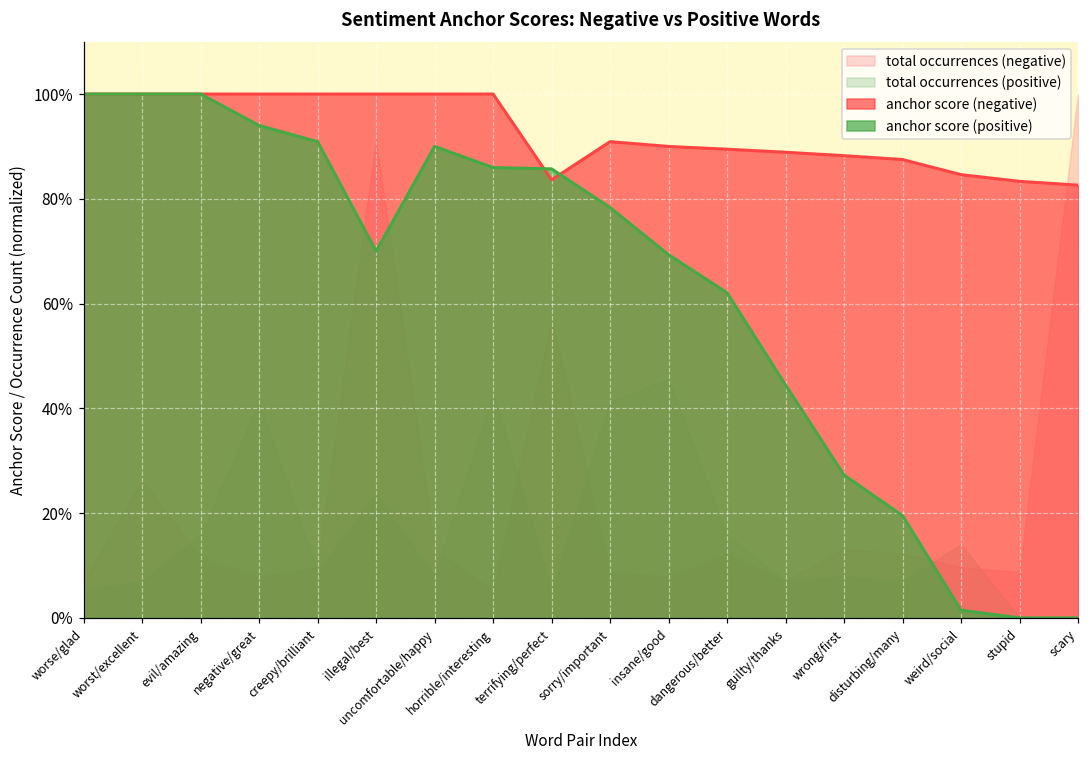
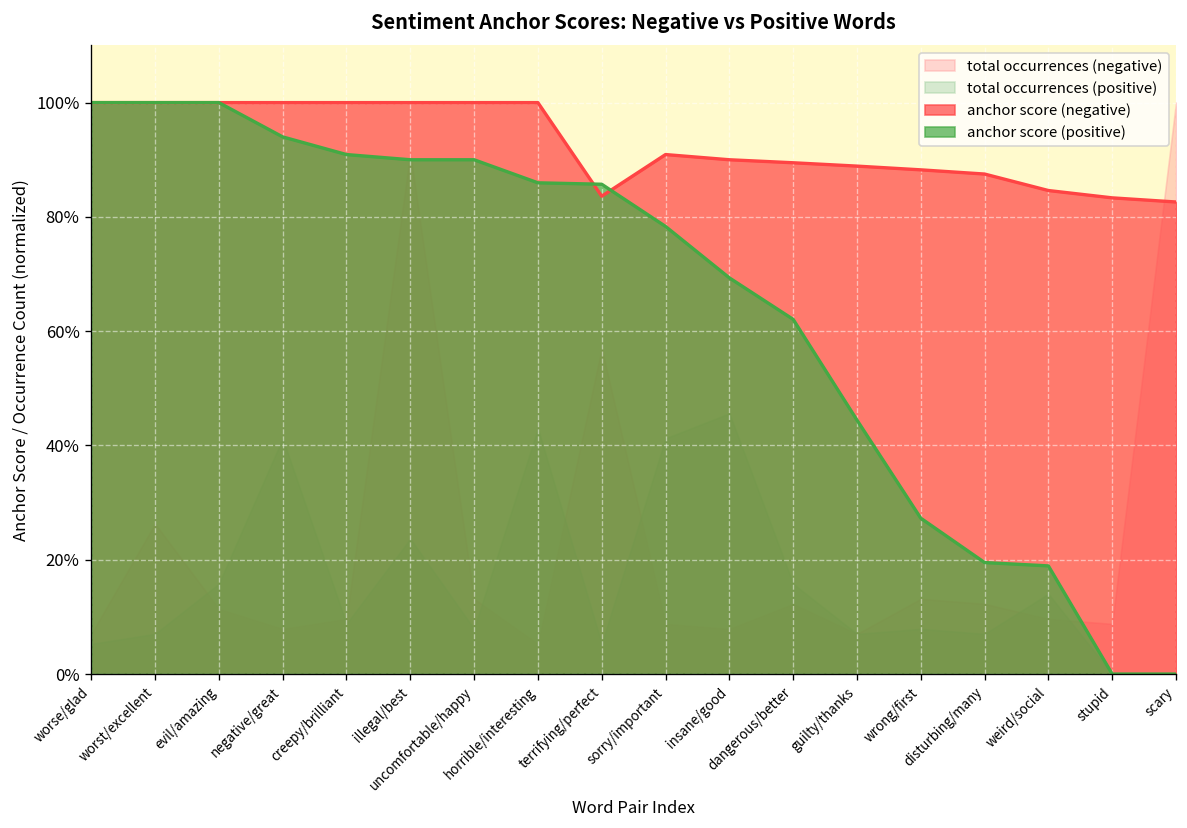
anchor score (positive), illegal/best: 70% -> 90%
anchor score (positive), weird/social: 1% -> 19%
